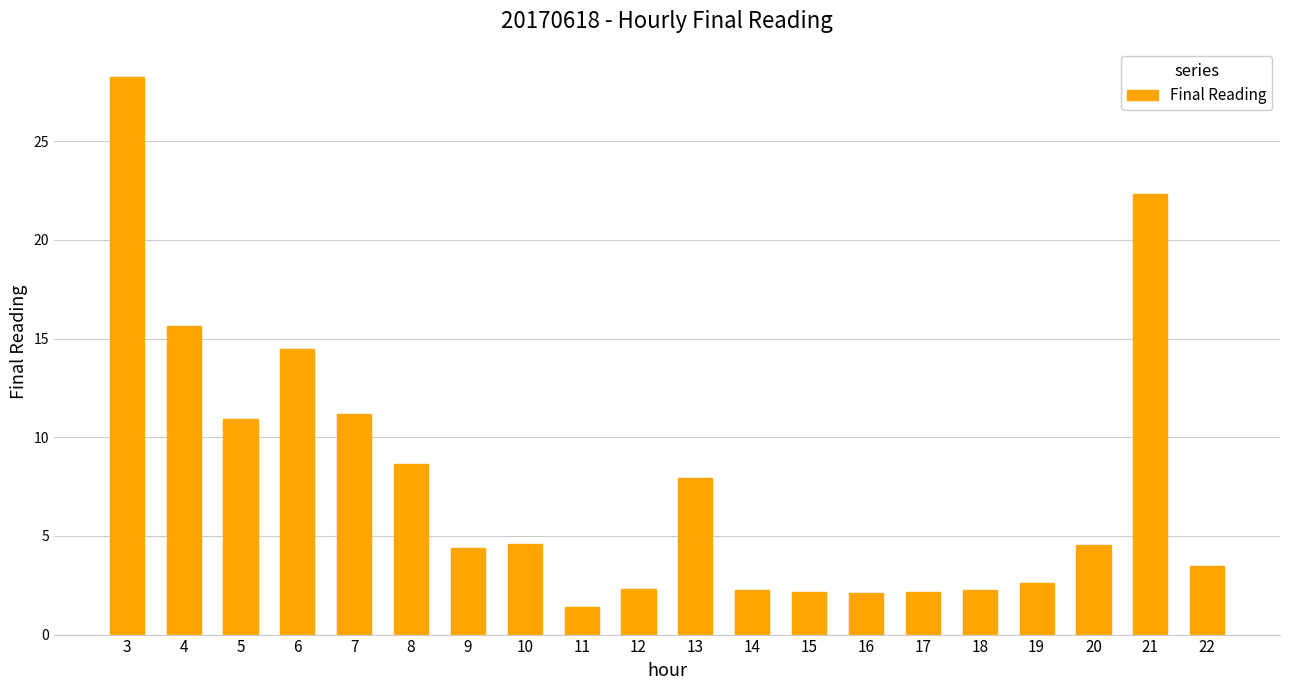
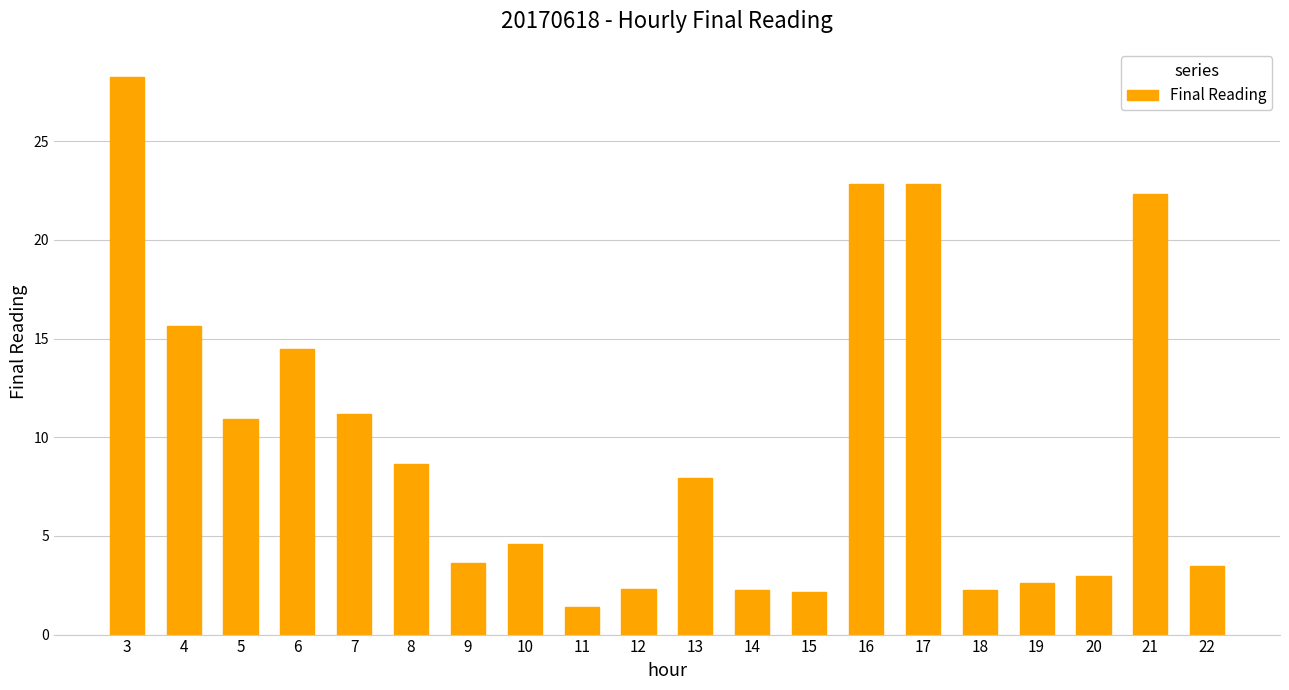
9: 4.4 -> 3.6
16: 2.1 -> 22.8
17: 2.2 -> 22.8
20: 4.5 -> 3.0
